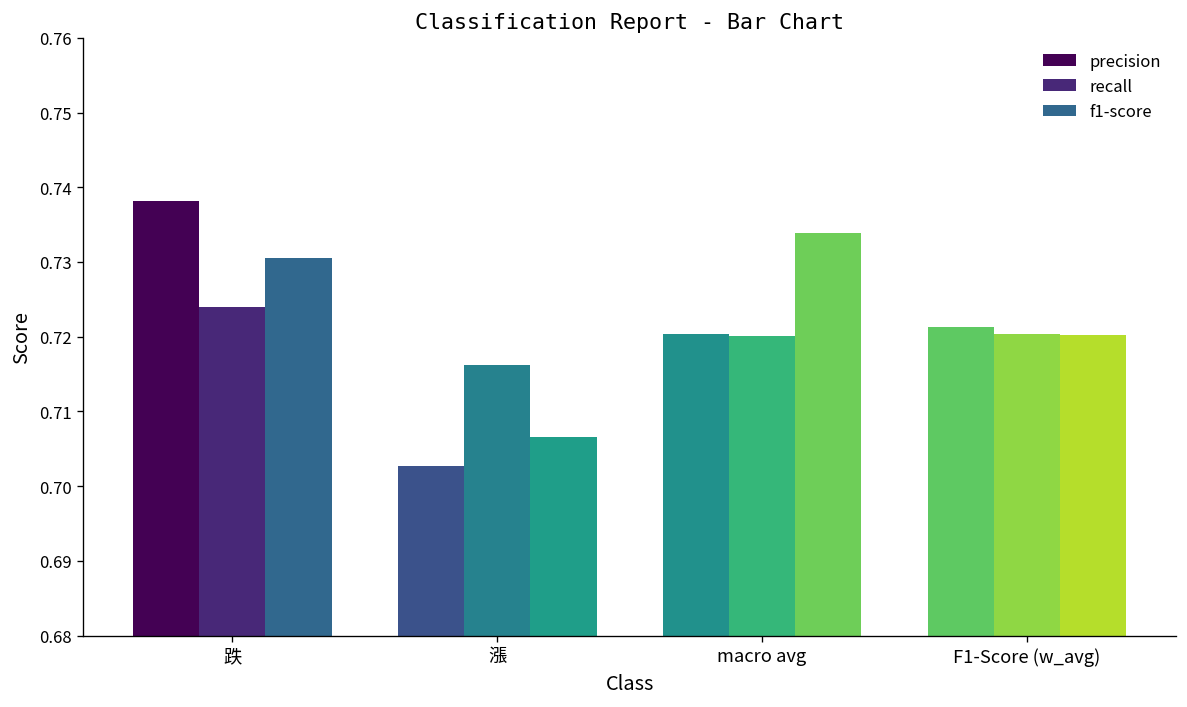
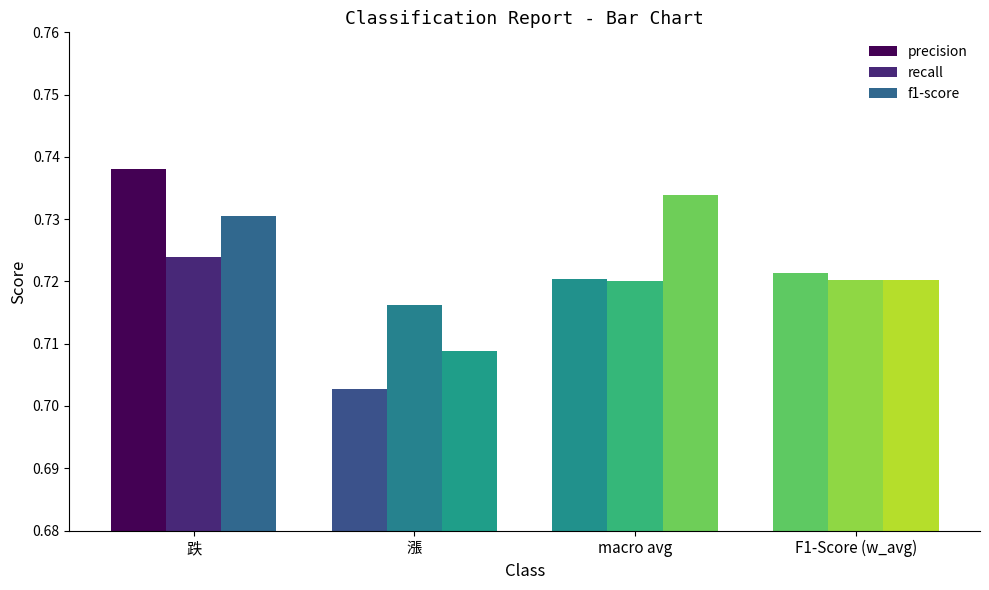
f1-score, 漲: 0.707 -> 0.709
